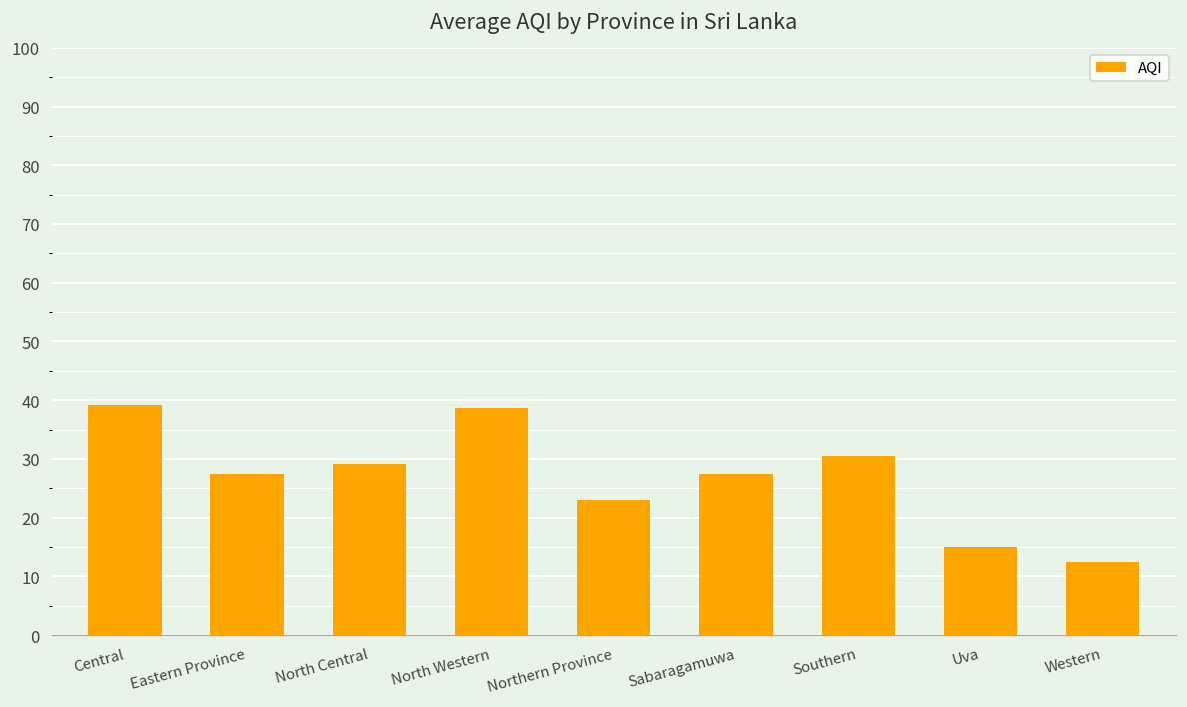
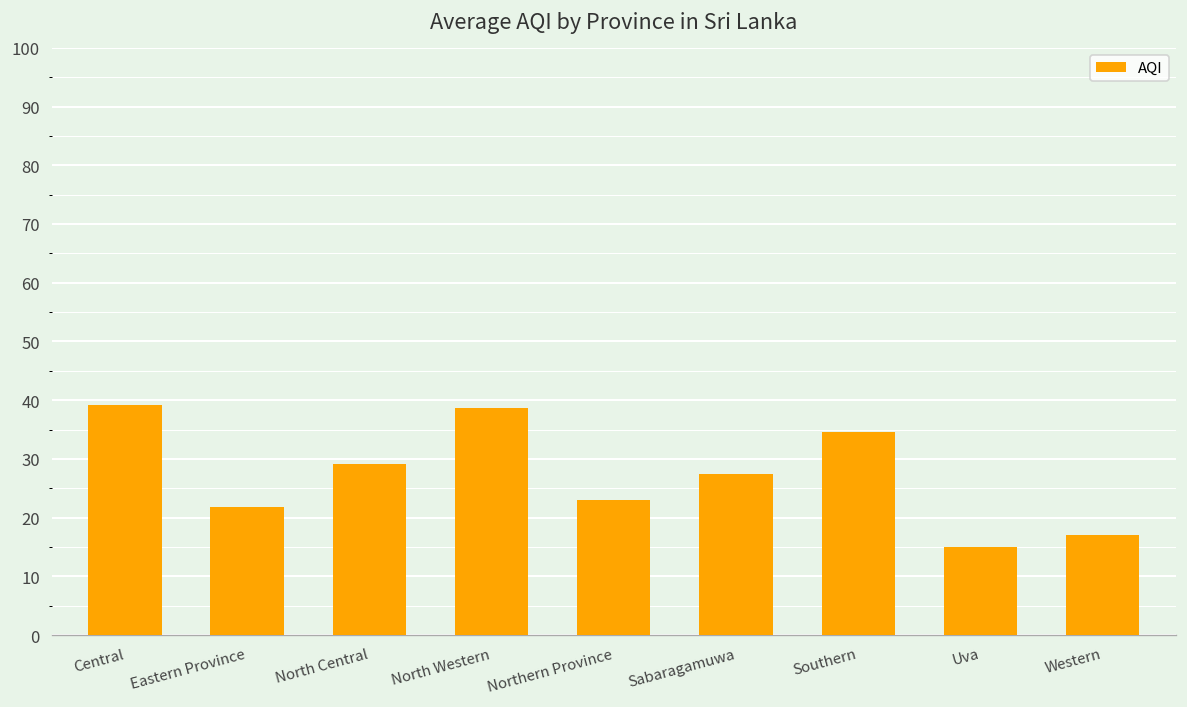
Eastern Province: 28 -> 22
Southern: 31 -> 35
Western: 12 -> 17
